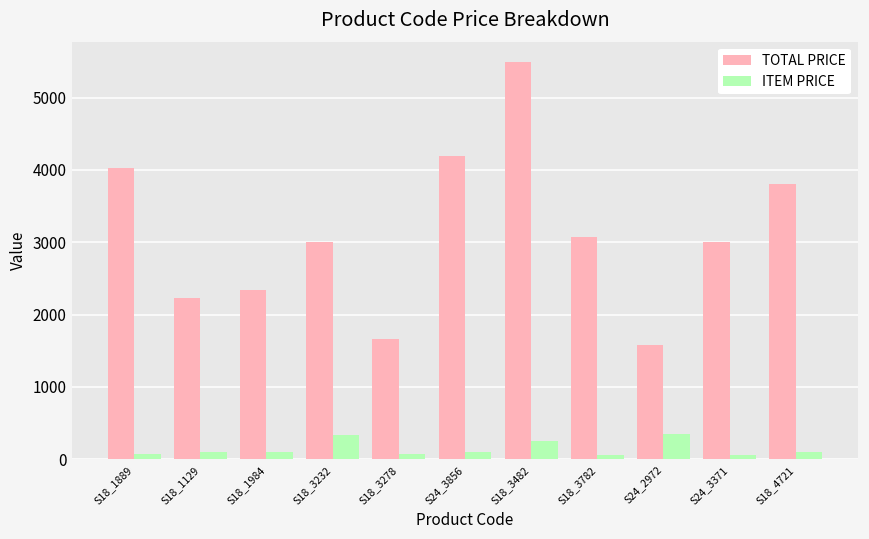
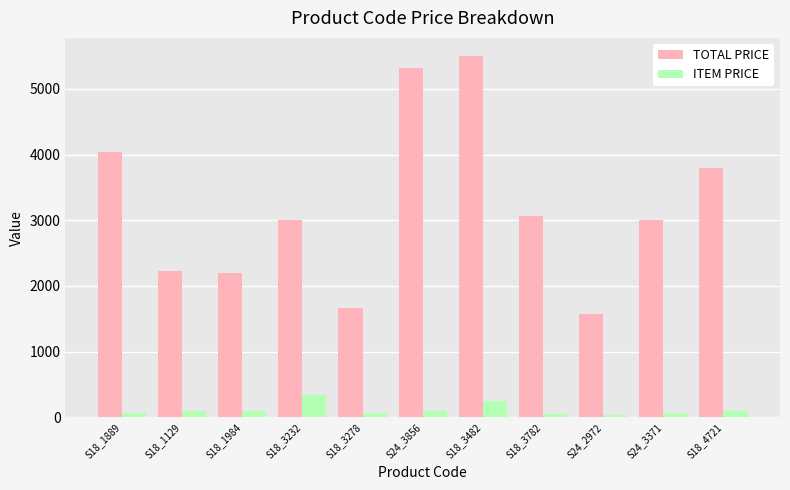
TOTAL PRICE, S18_1984: 2300 -> 2200
TOTAL PRICE, S24_3856: 4200 -> 5300
ITEM PRICE, S24_2972: 400 -> 0
